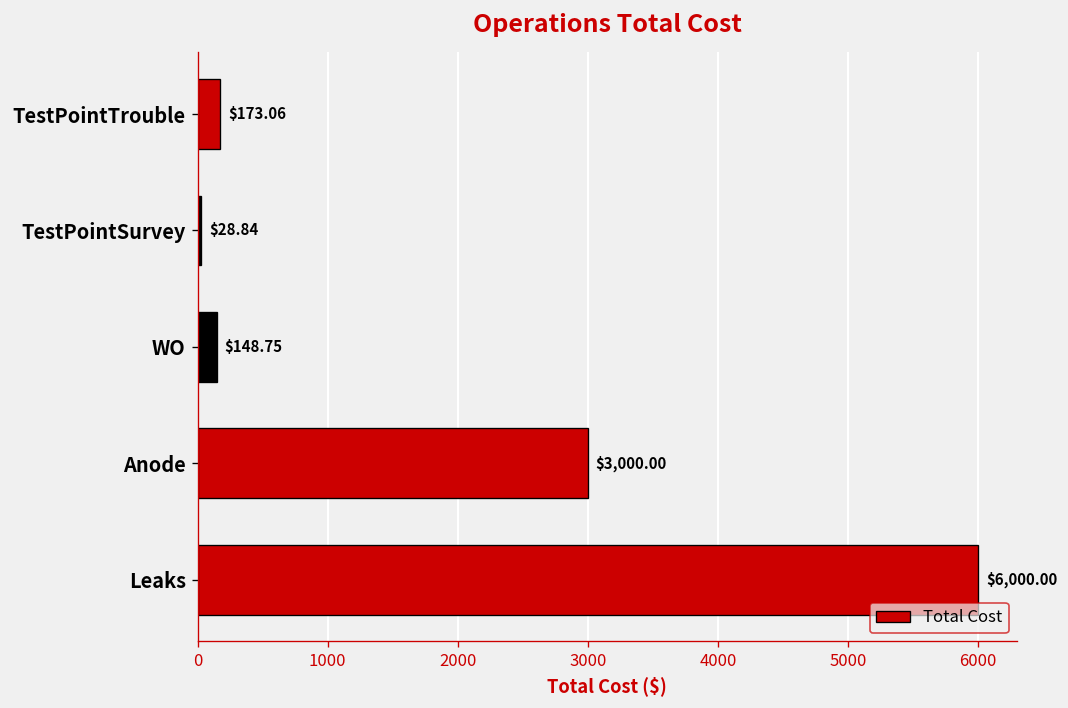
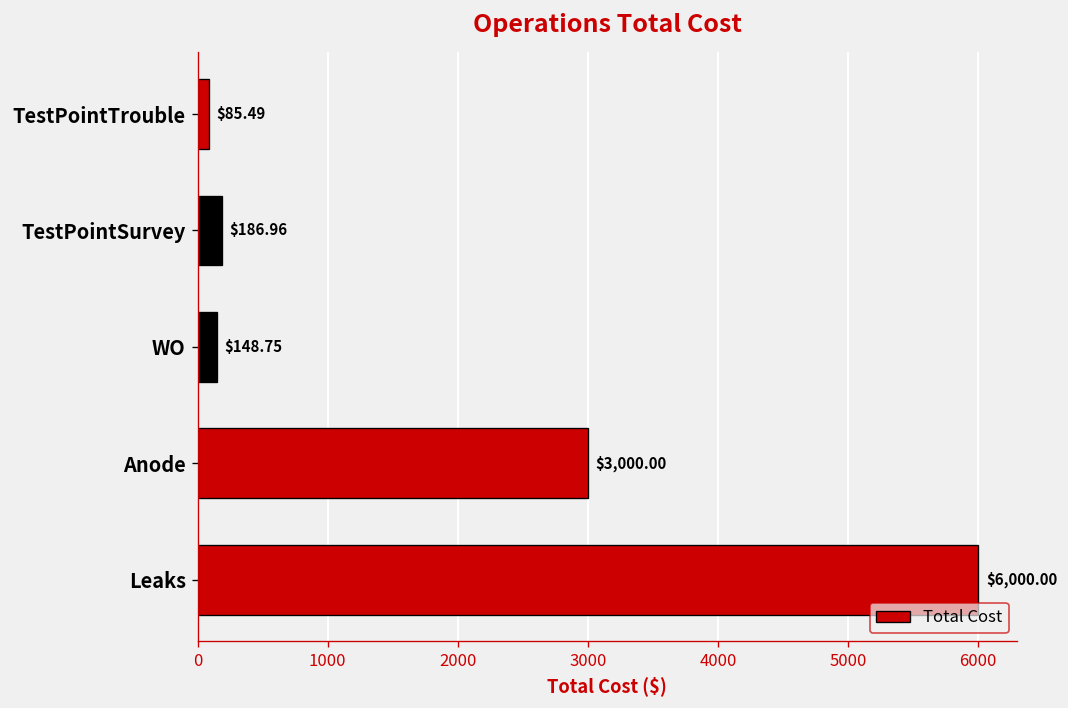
TestPointTrouble: $173.06 -> $85.49
TestPointSurvey: $28.84 -> $186.96
